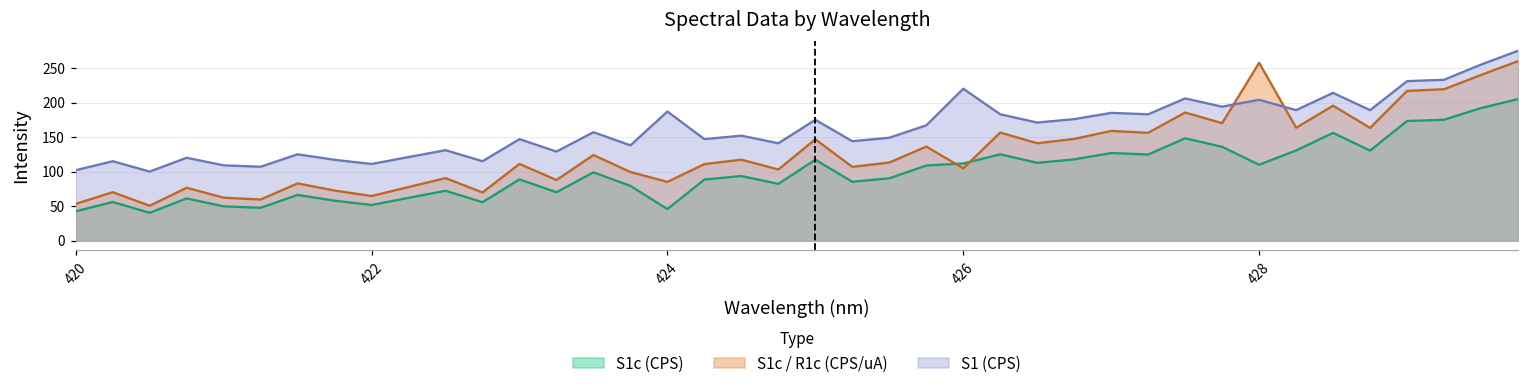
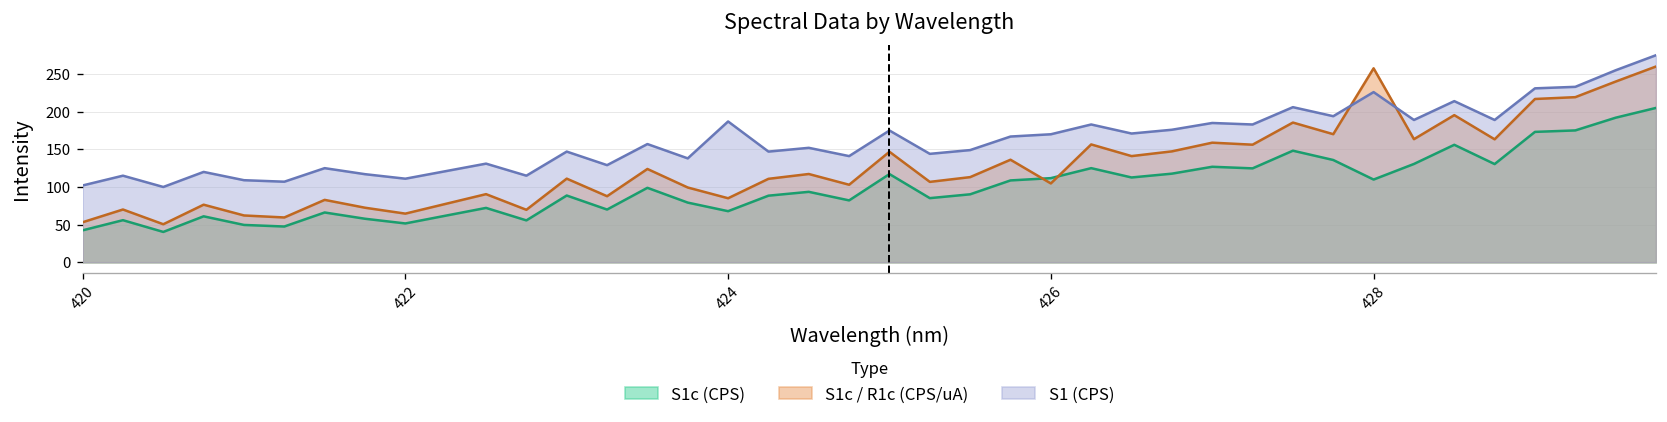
S1c (CPS), 424: 50 -> 70
S1 (CPS), 426: 220 -> 170
S1 (CPS), 428: 200 -> 230
